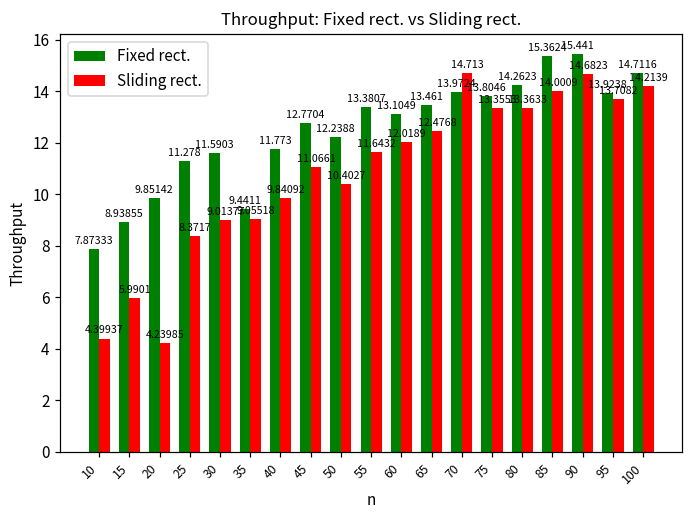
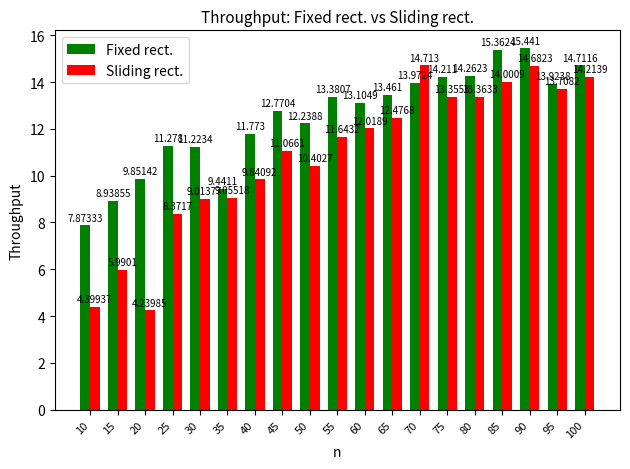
Fixed rect., 30: 11.5903 -> 11.2234
Fixed rect., 75: 13.8046 -> 14.211
